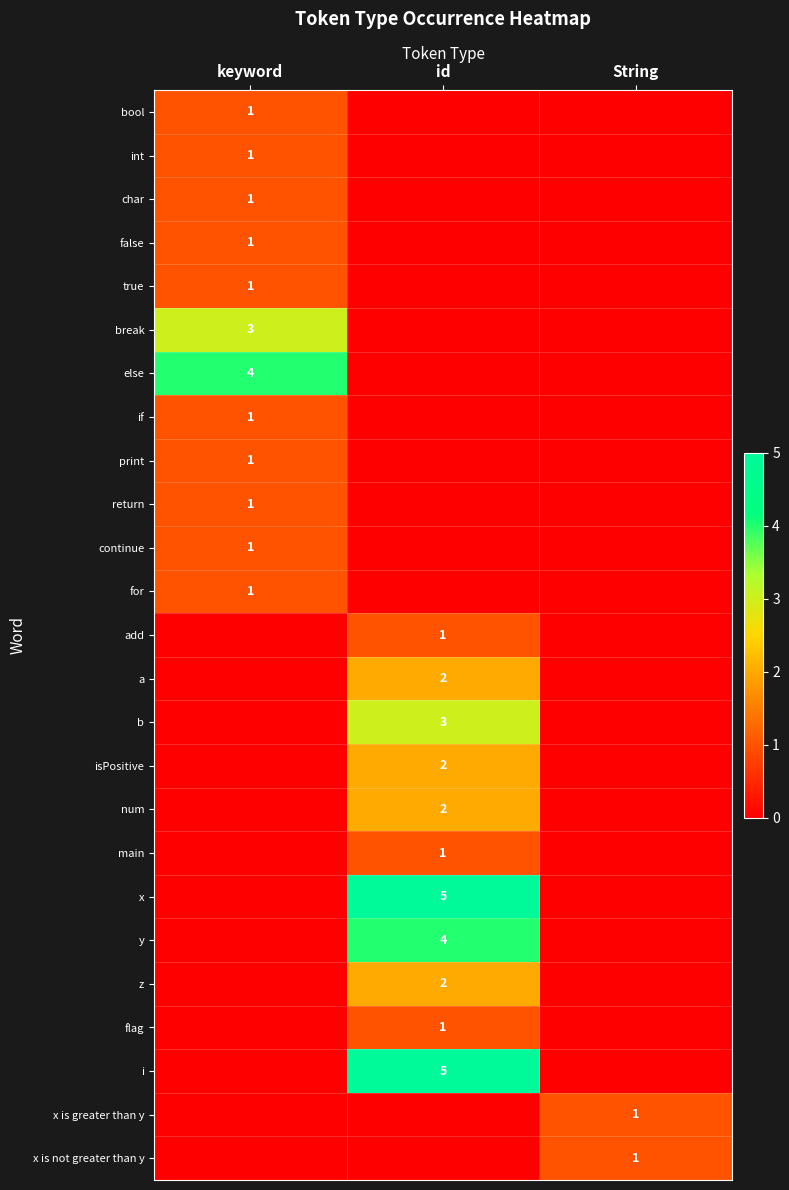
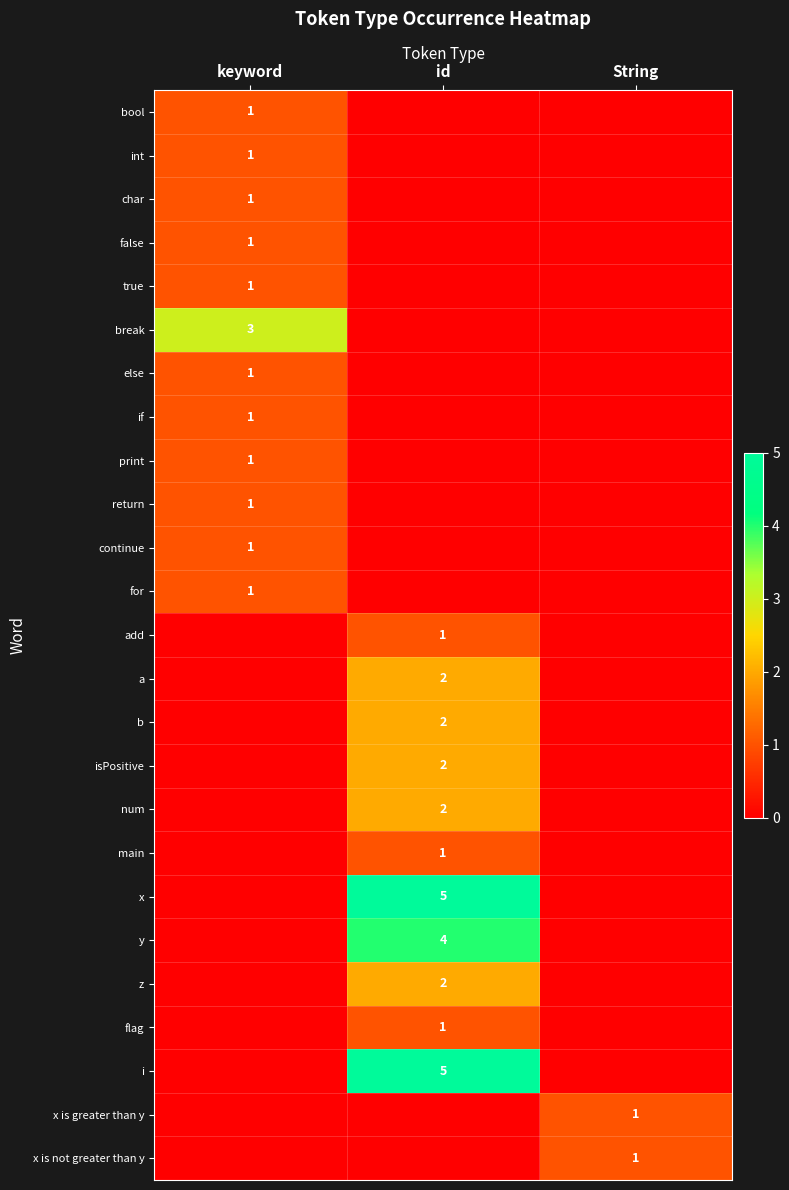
else, keyword: 4 -> 1
b, id: 3 -> 2
